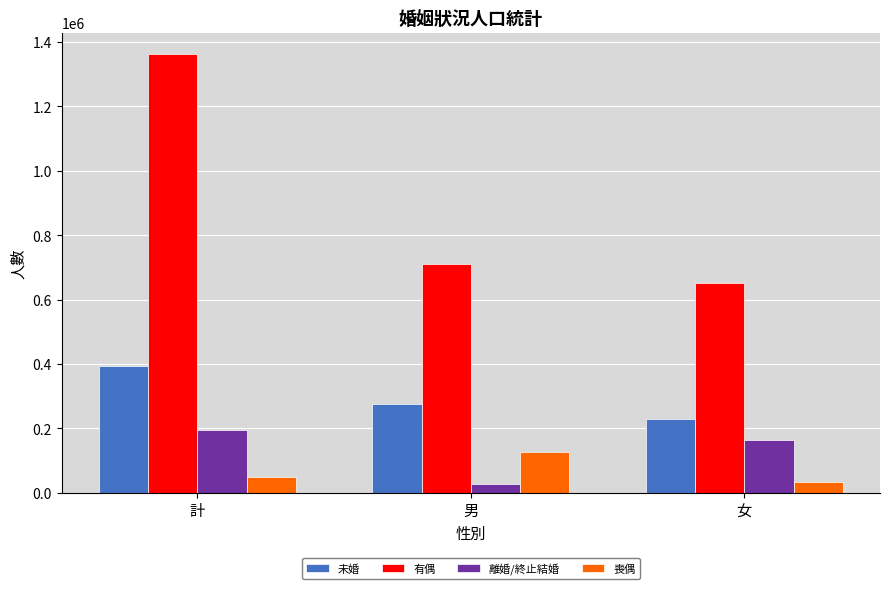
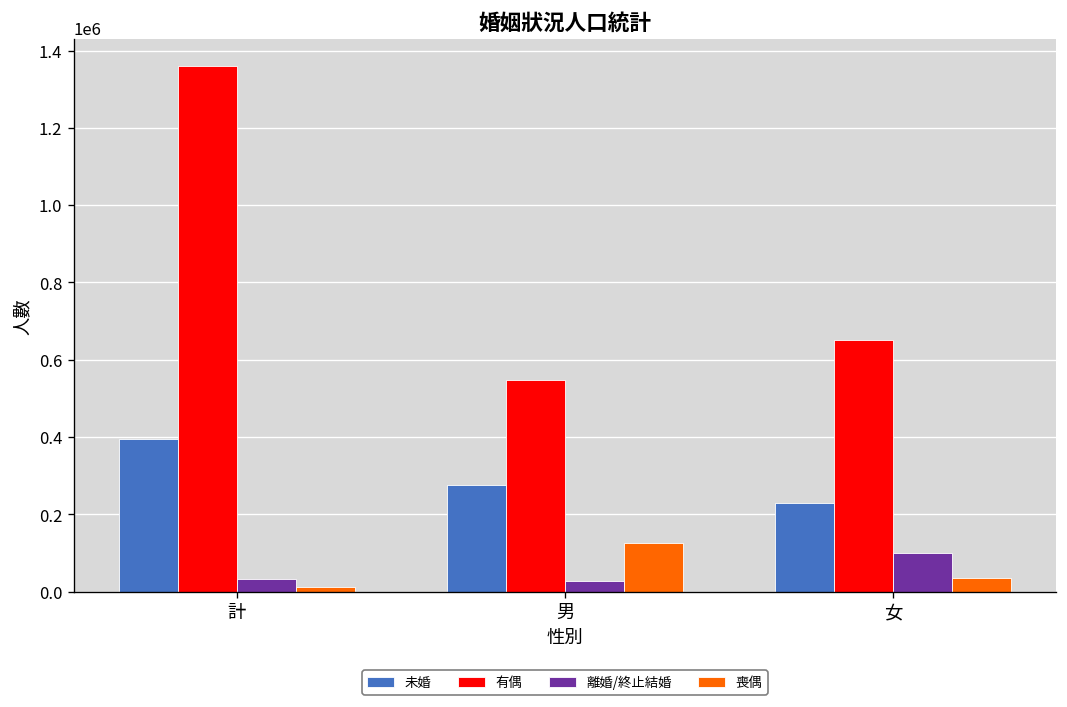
離婚/終止結婚, 計: 190000 -> 30000
喪偶, 計: 50000 -> 10000
有偶, 男: 710000 -> 550000
離婚/終止結婚, 女: 160000 -> 100000
